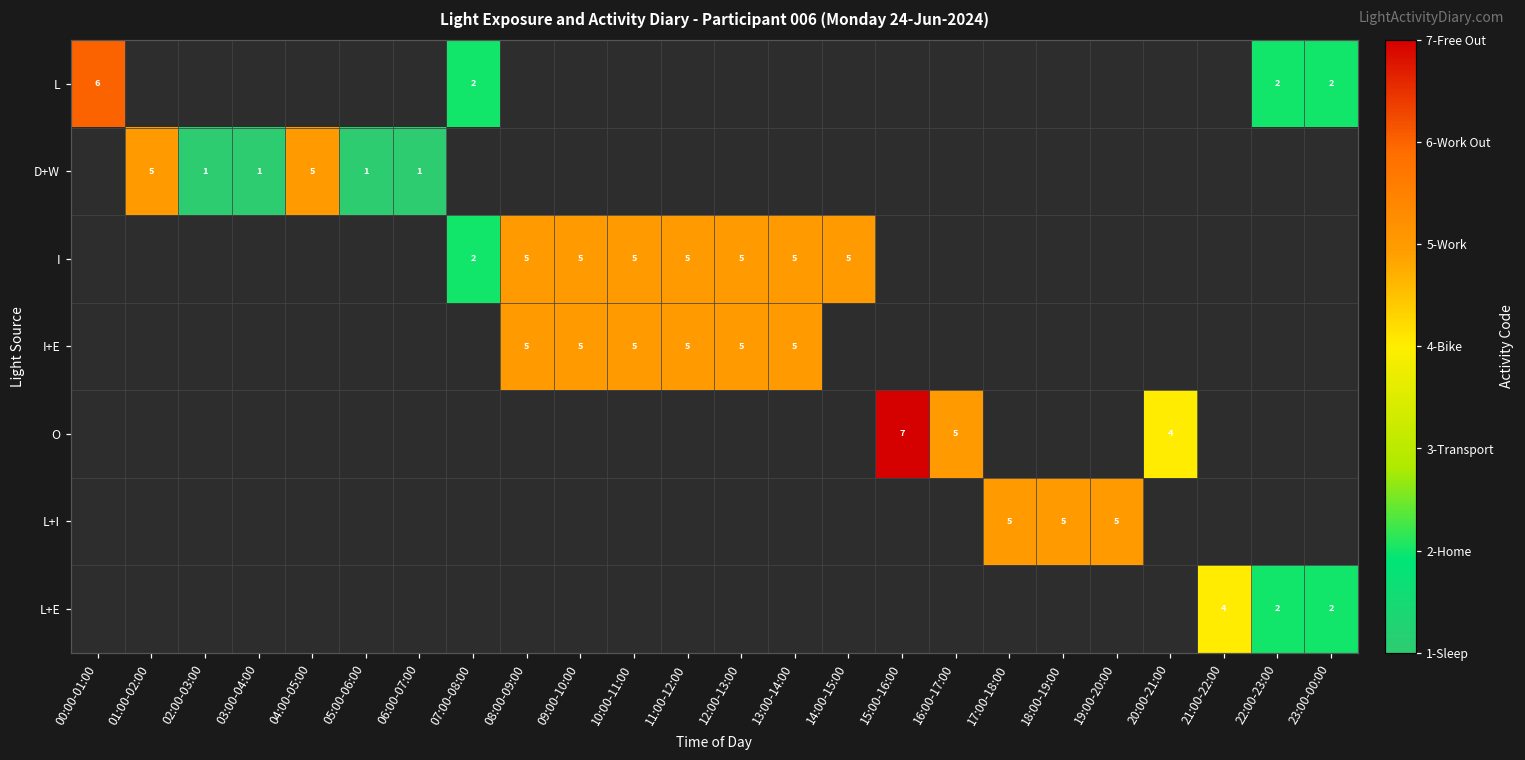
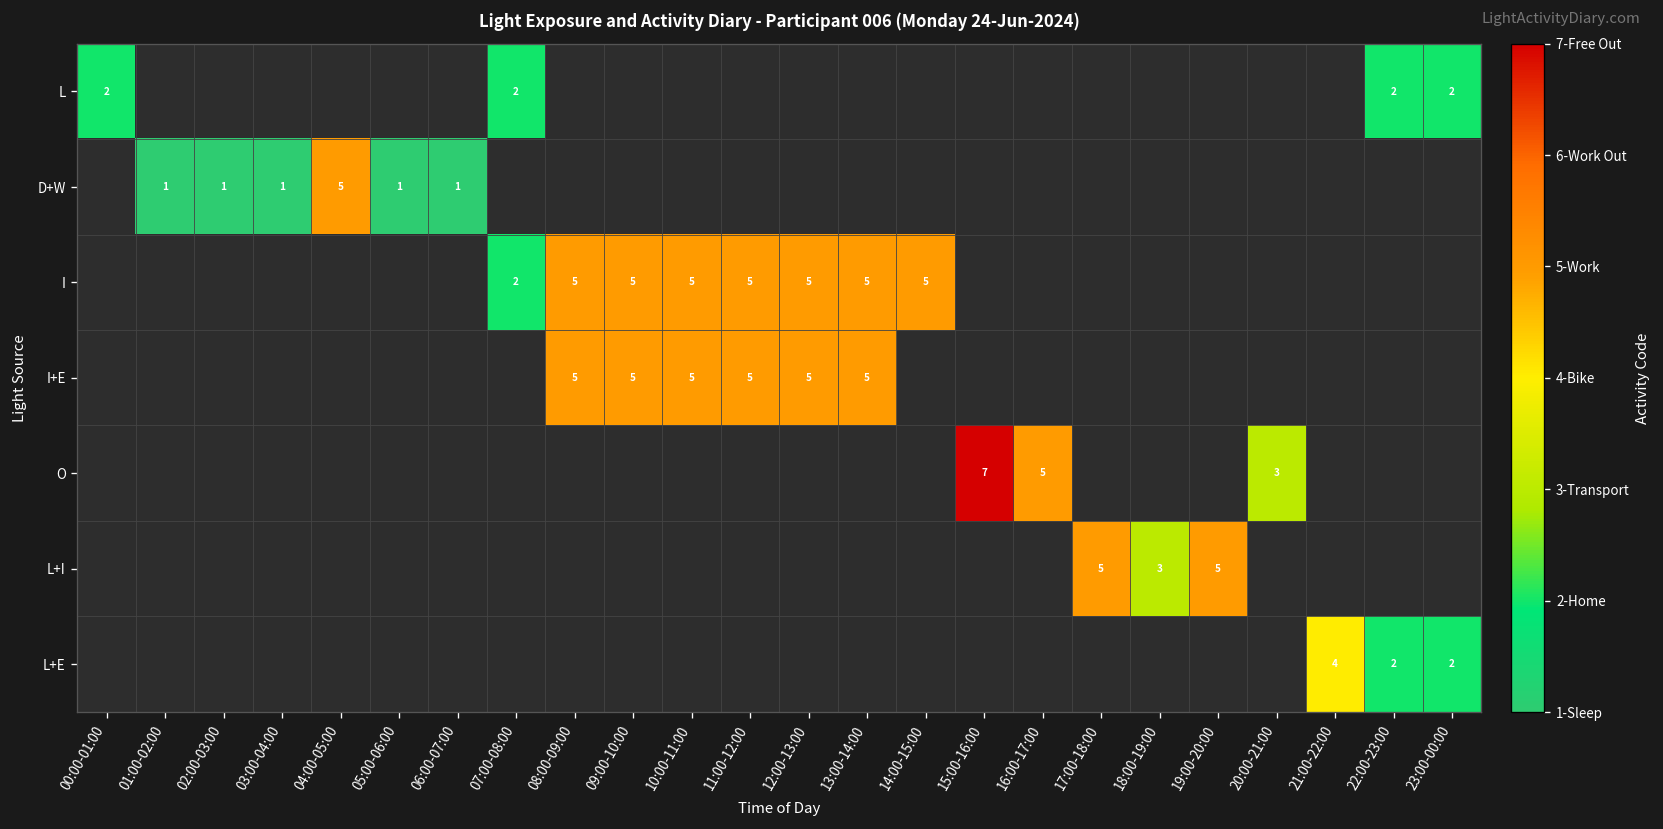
L, 00:00-01:00: 6 -> 2
D+W, 01:00-02:00: 5 -> 1
O, 20:00-21:00: 4 -> 3
L+I, 18:00-19:00: 5 -> 3
